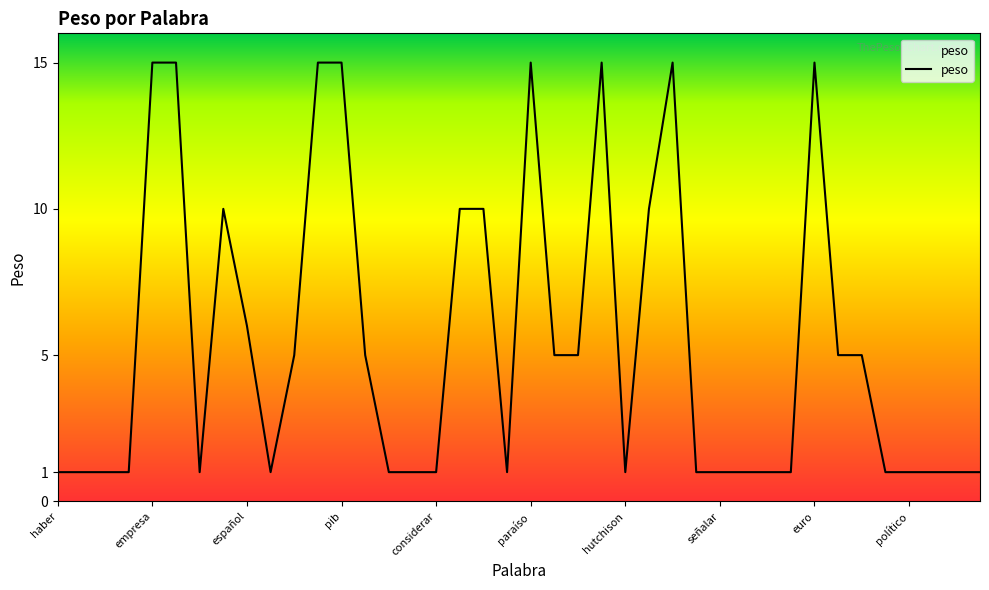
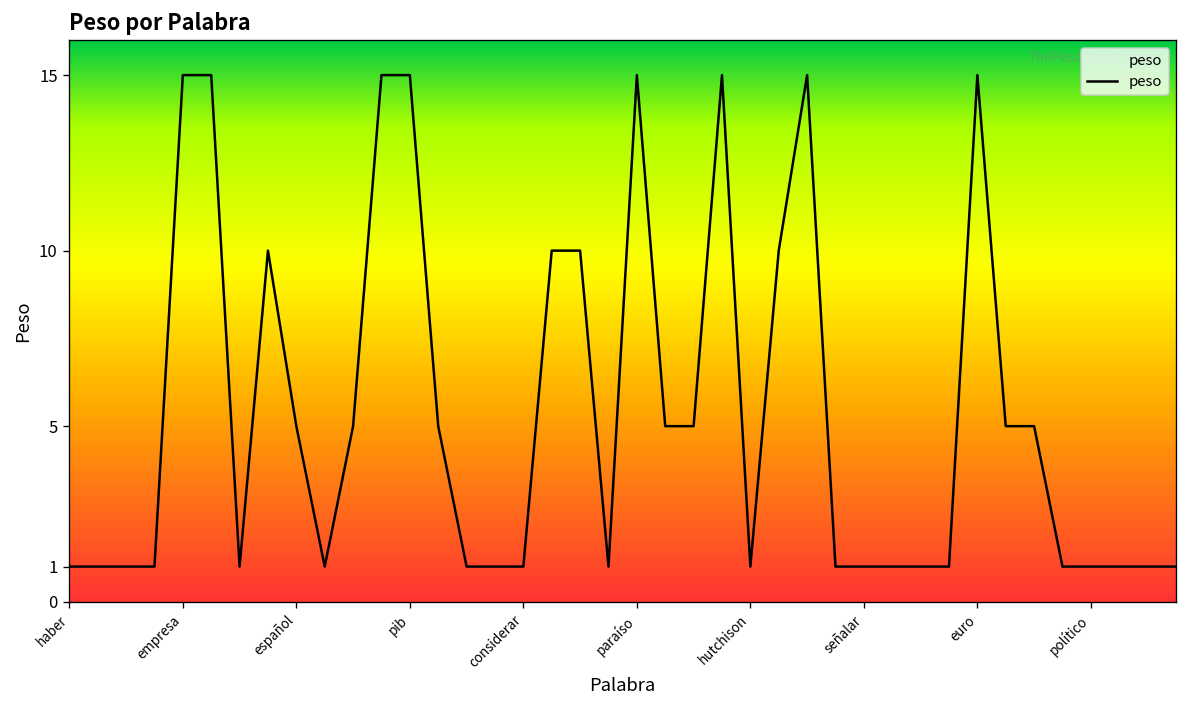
español: 6 -> 5
